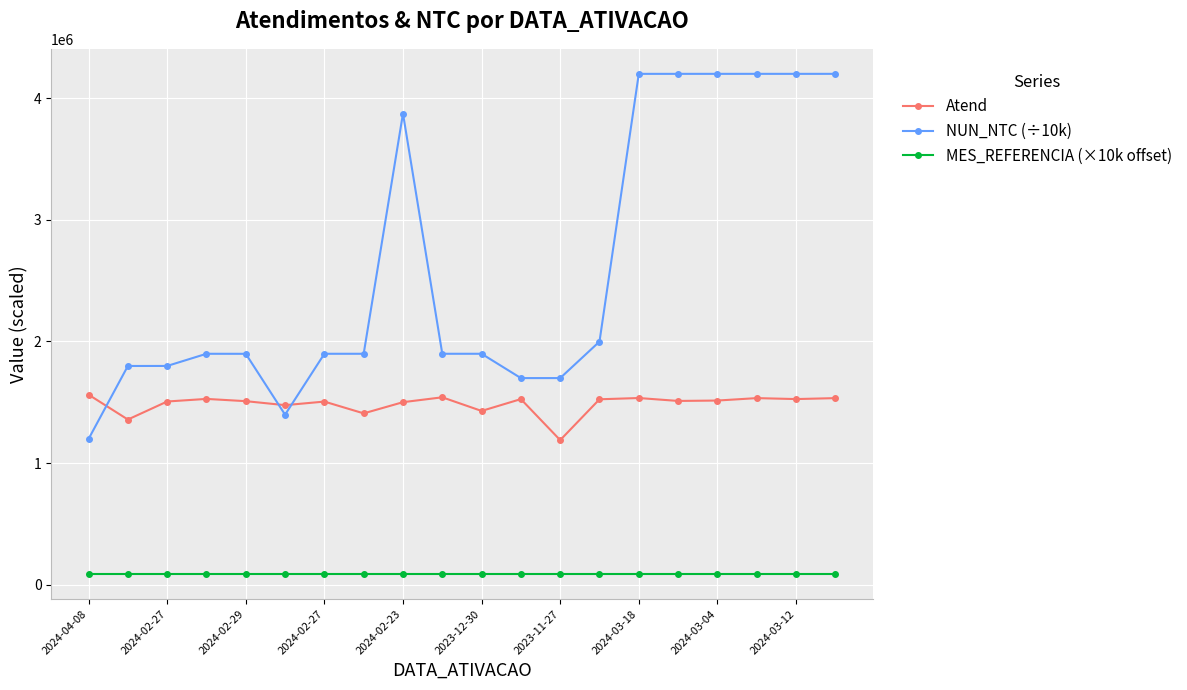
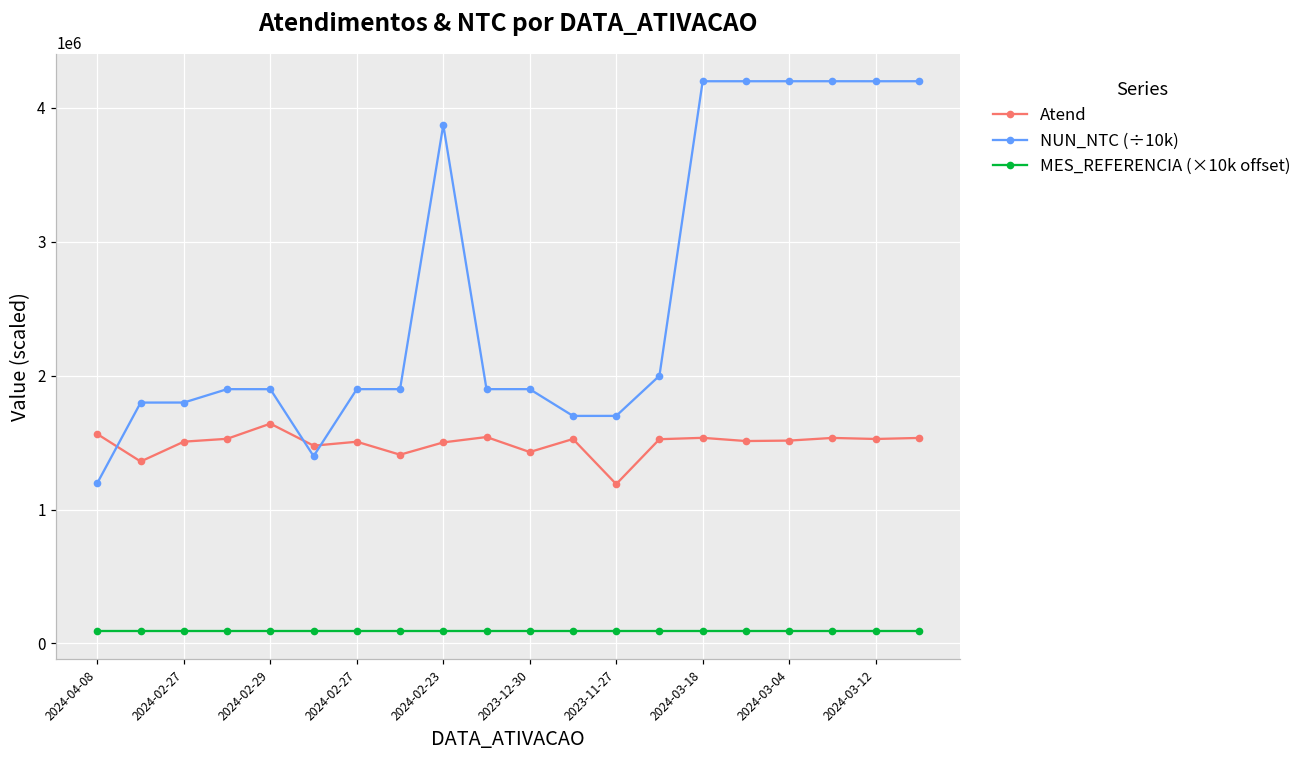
Atend, 2024-02-29: 1510000 -> 1640000
